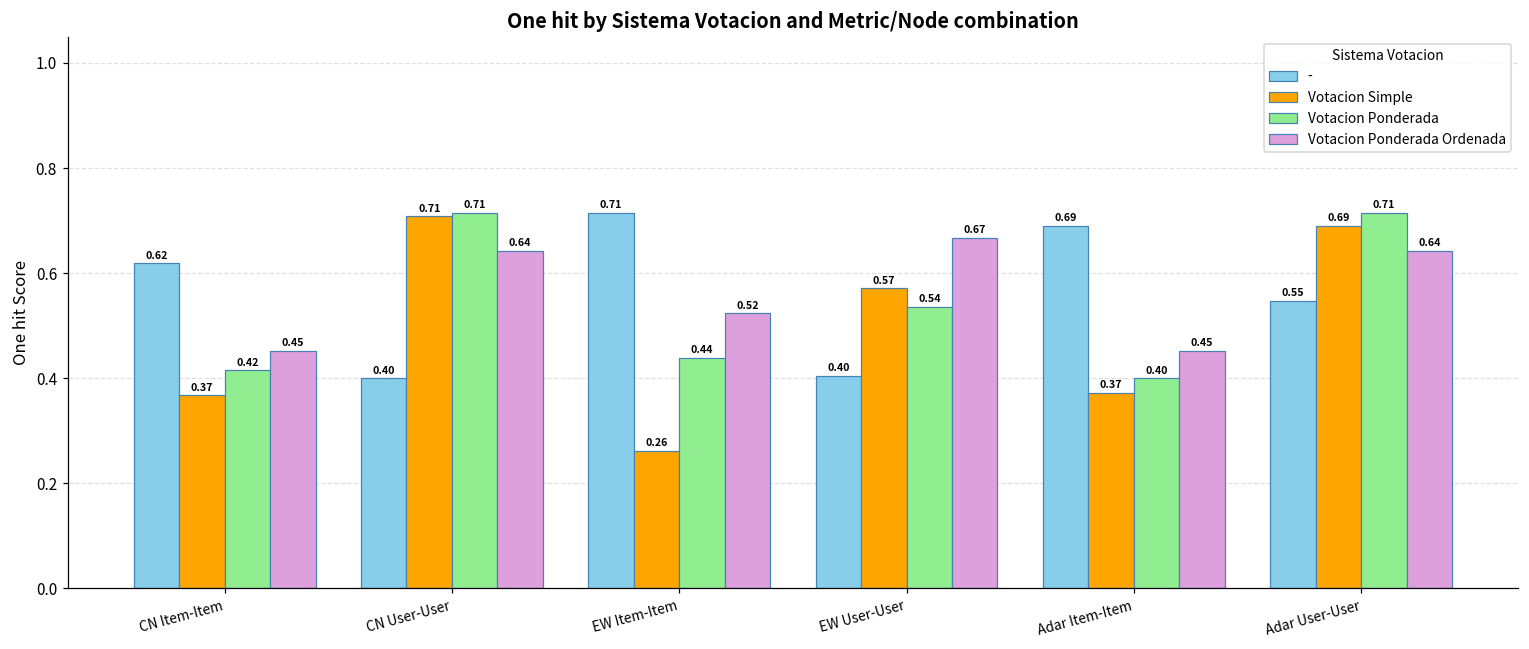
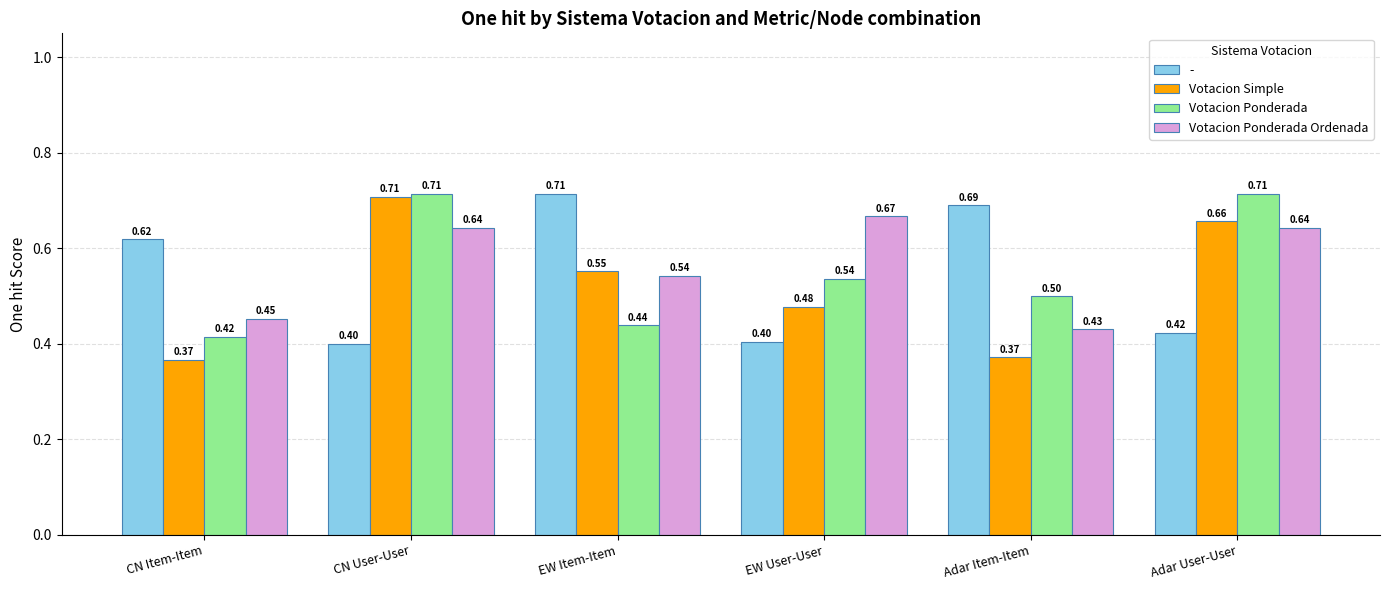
Votacion Simple, EW Item-Item: 0.26 -> 0.55
Votacion Ponderada Ordenada, EW Item-Item: 0.52 -> 0.54
Votacion Simple, EW User-User: 0.57 -> 0.48
Votacion Ponderada, Adar Item-Item: 0.40 -> 0.50
Votacion Ponderada Ordenada, Adar Item-Item: 0.45 -> 0.43
-, Adar User-User: 0.55 -> 0.42
Votacion Simple, Adar User-User: 0.69 -> 0.66
